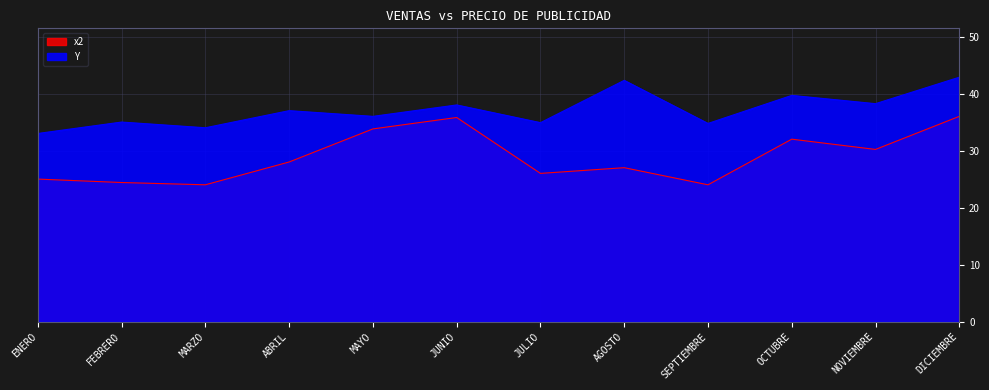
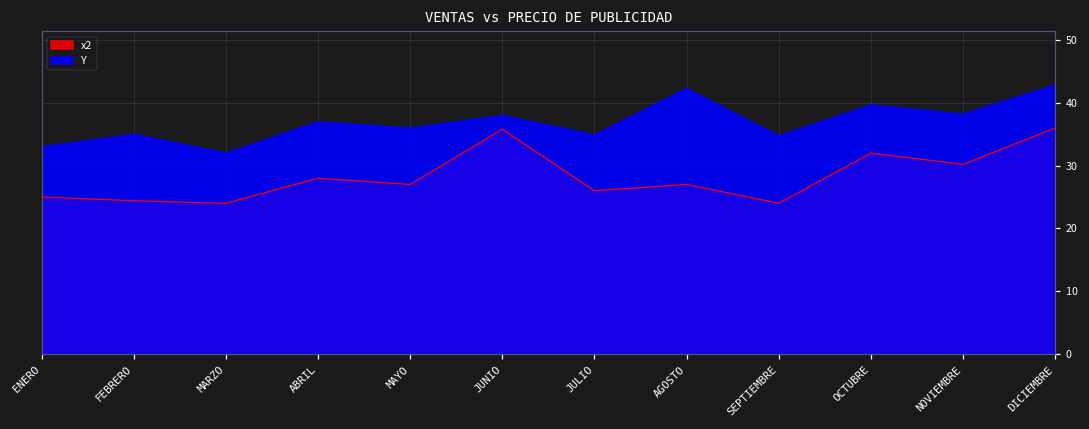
Y, MARZO: 34 -> 32
x2, MAYO: 34 -> 27
